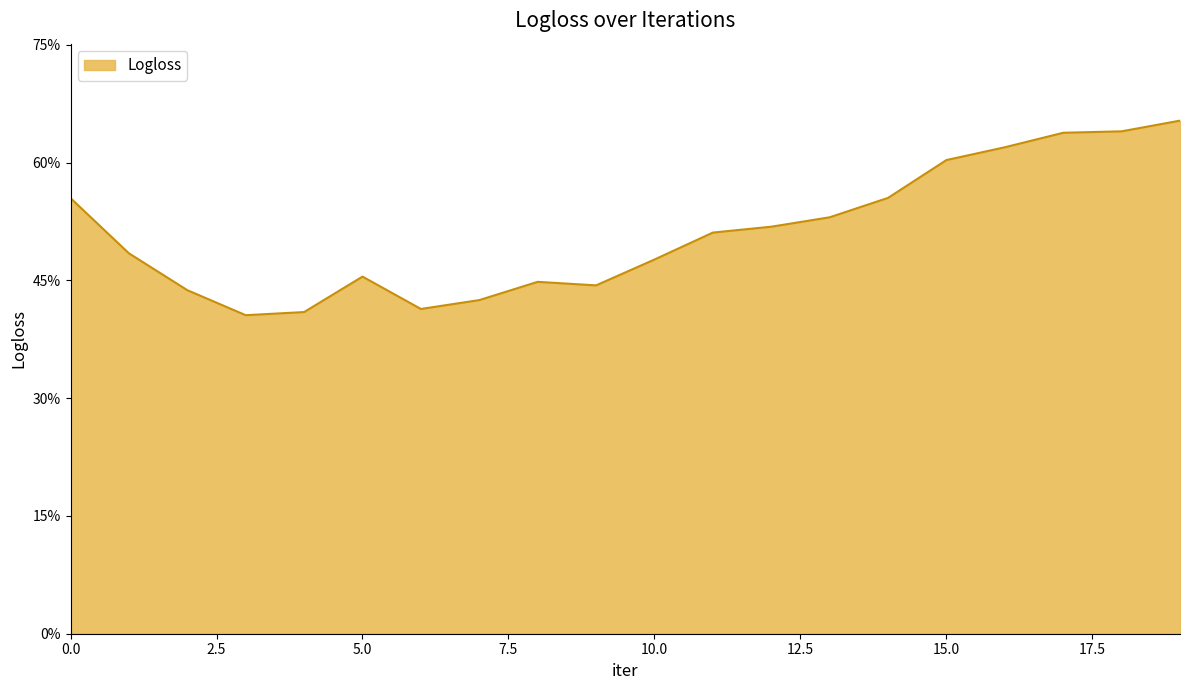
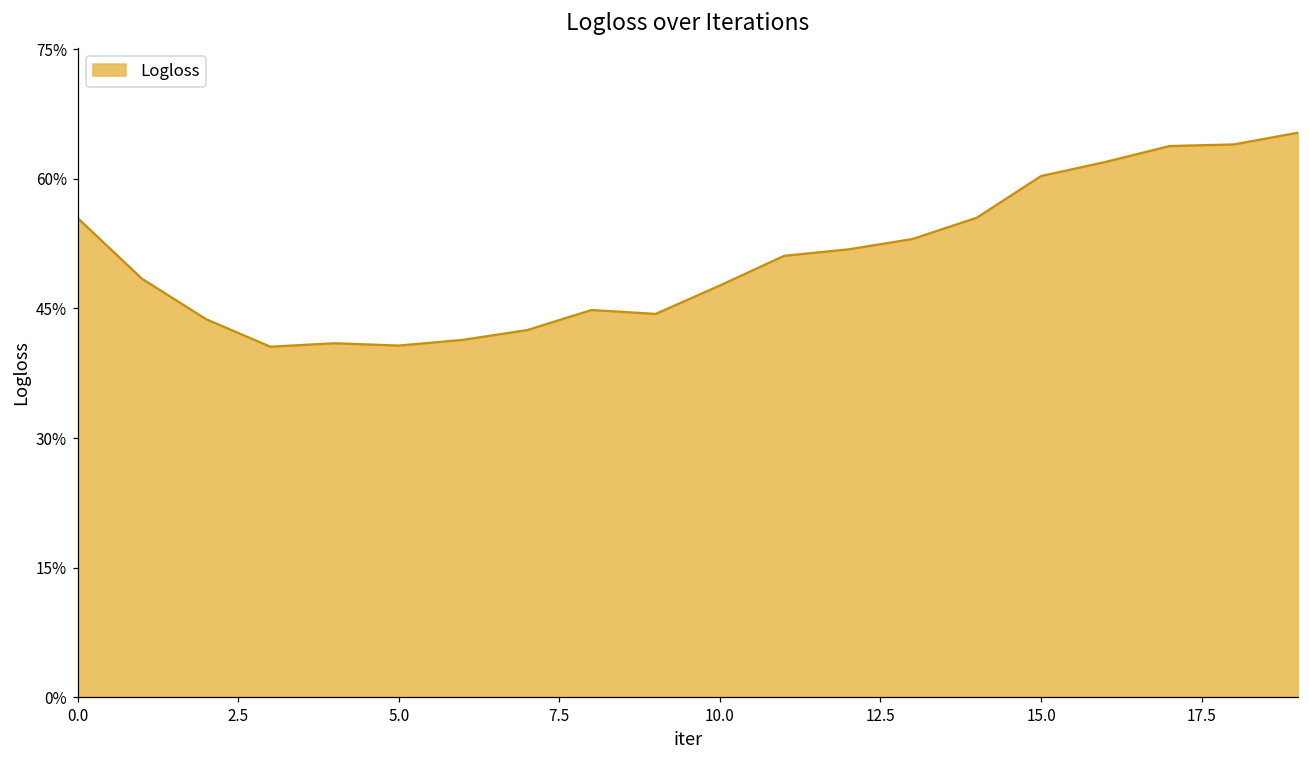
5.0: 45% -> 41%
